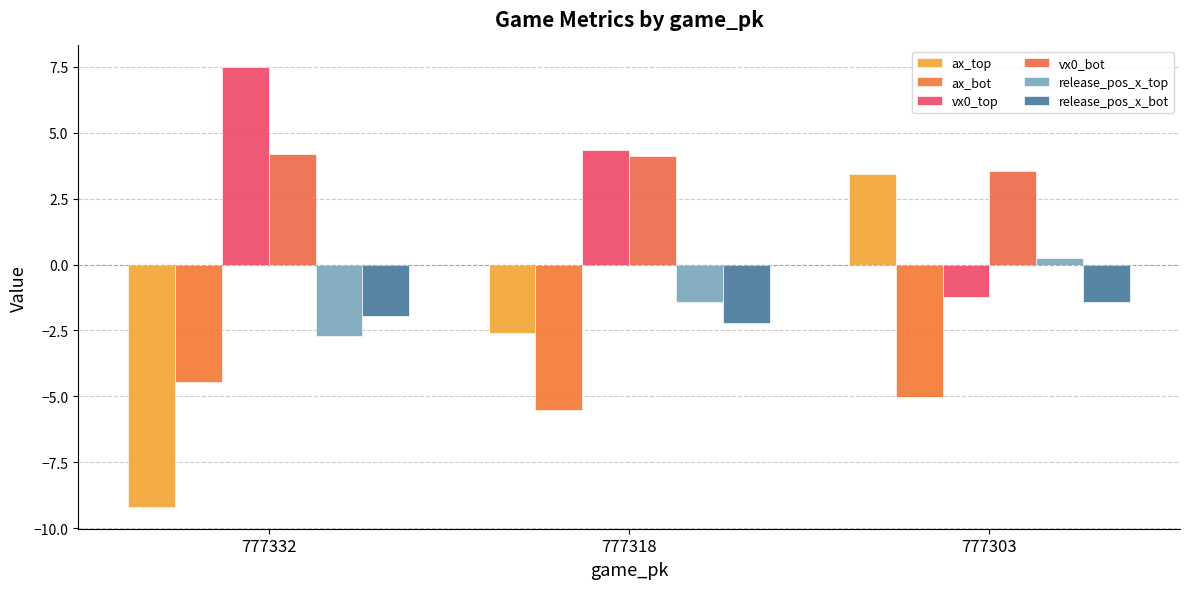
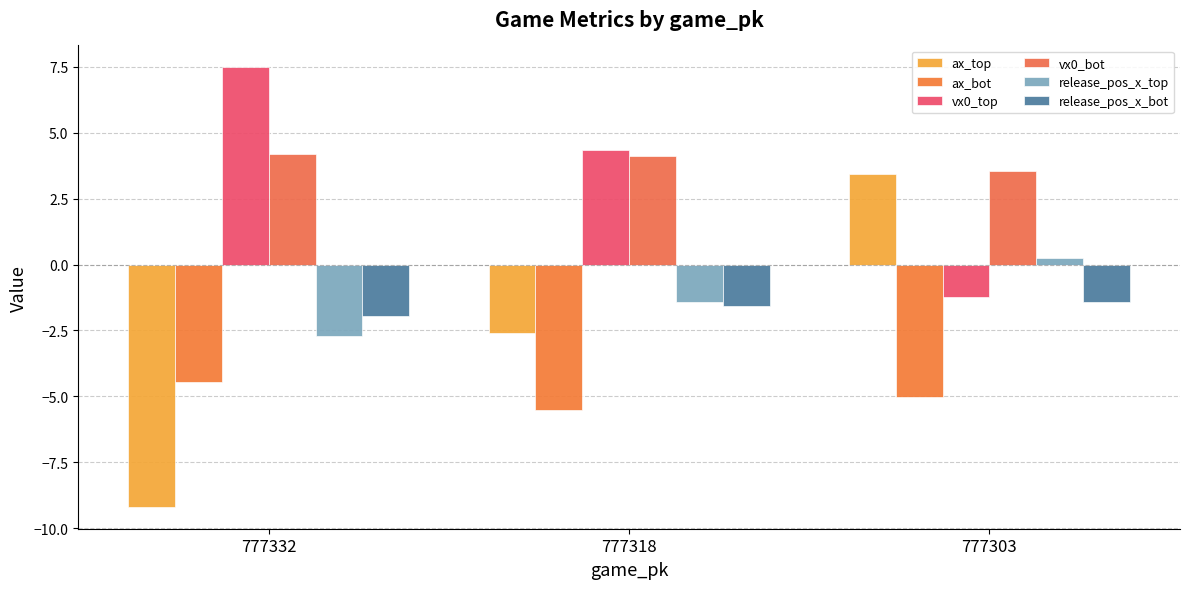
release_pos_x_bot, 777318: -2.2 -> -1.6
